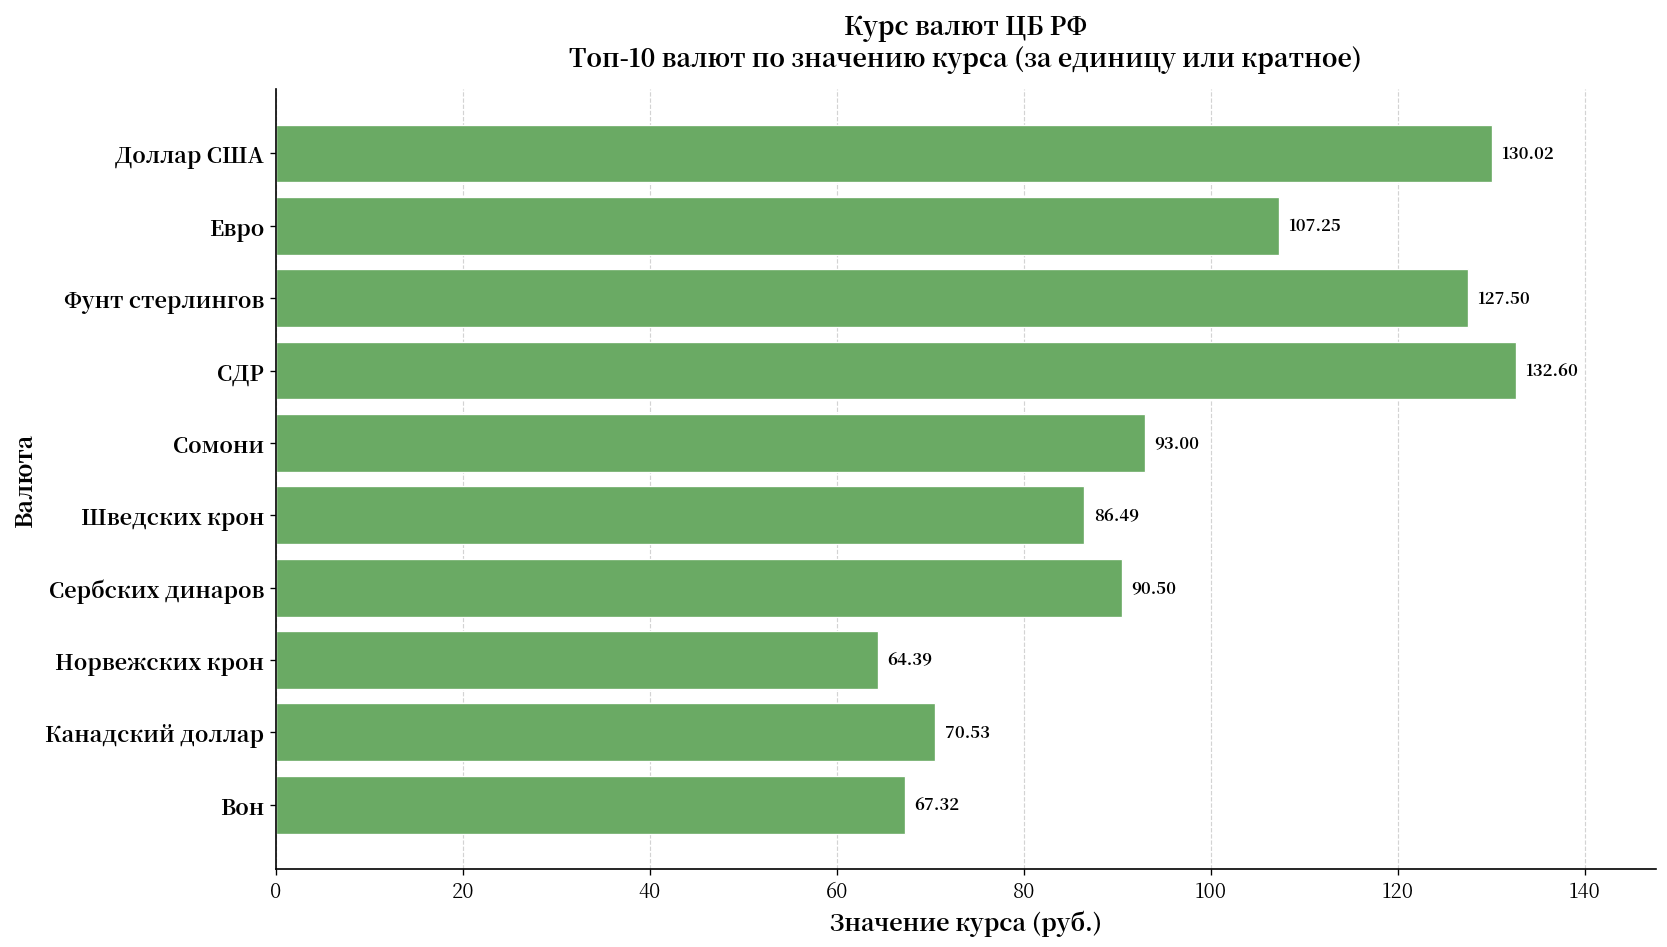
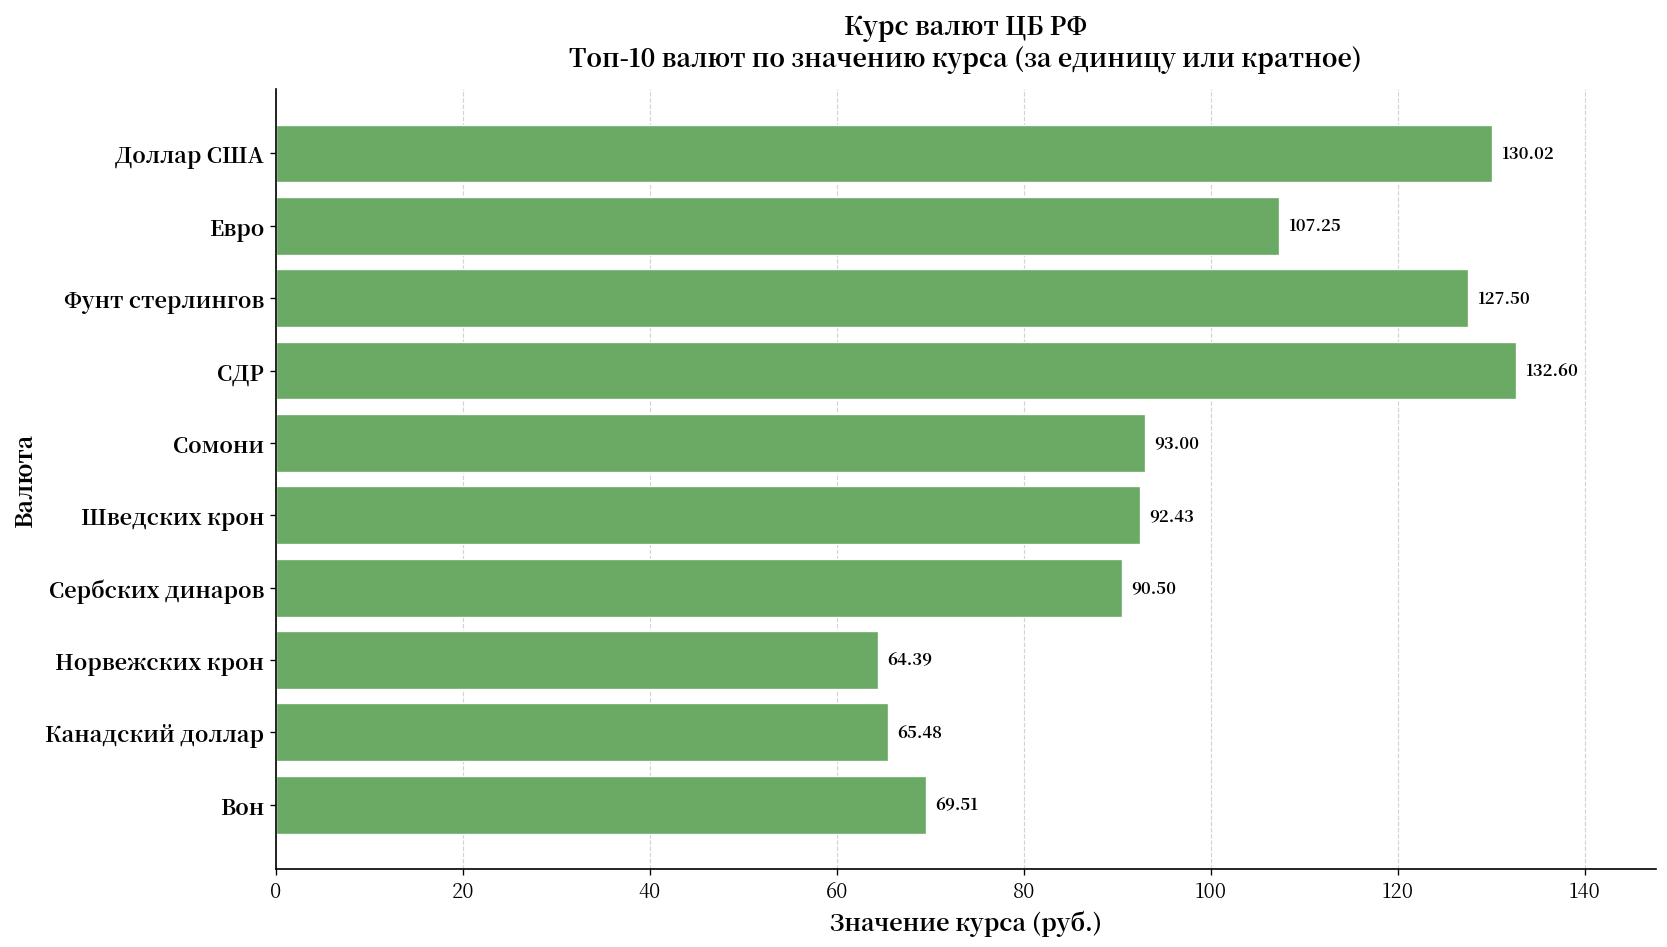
Шведских крон: 86.49 -> 92.43
Канадский доллар: 70.53 -> 65.48
Вон: 67.32 -> 69.51
